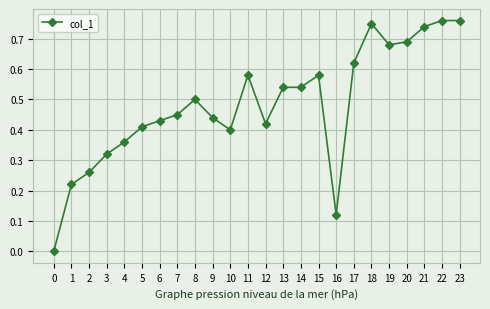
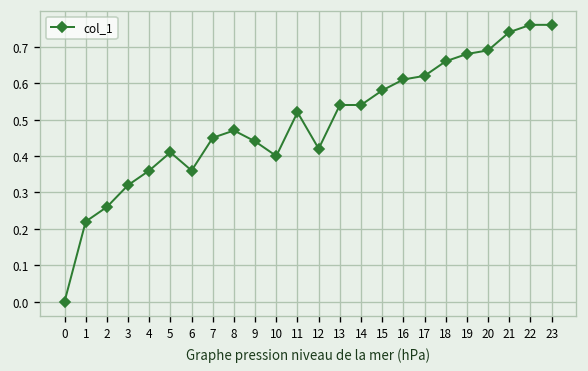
6: 0.43 -> 0.36
8: 0.50 -> 0.47
11: 0.58 -> 0.52
16: 0.12 -> 0.61
18: 0.75 -> 0.66
